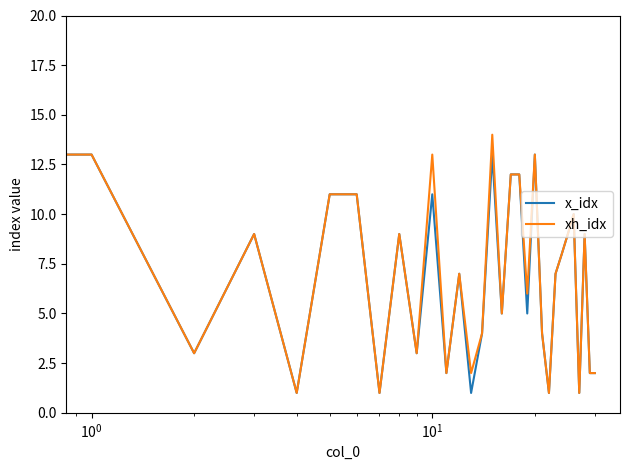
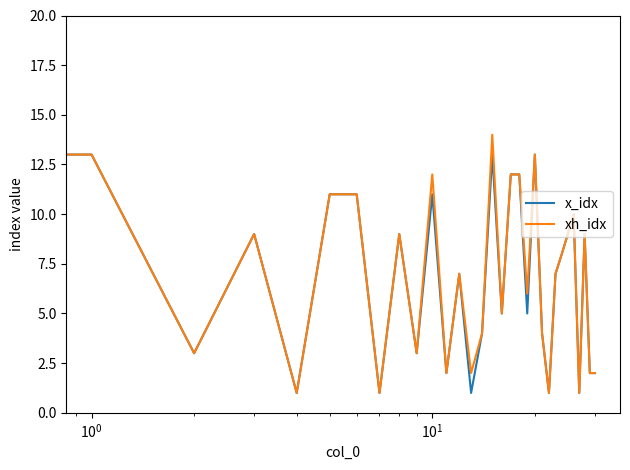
xh_idx, 10^1: 13 -> 12
